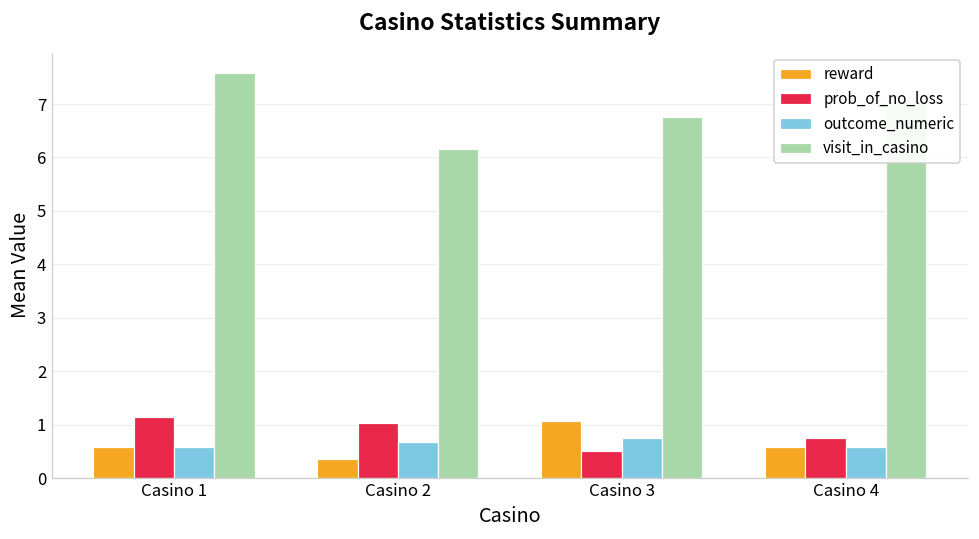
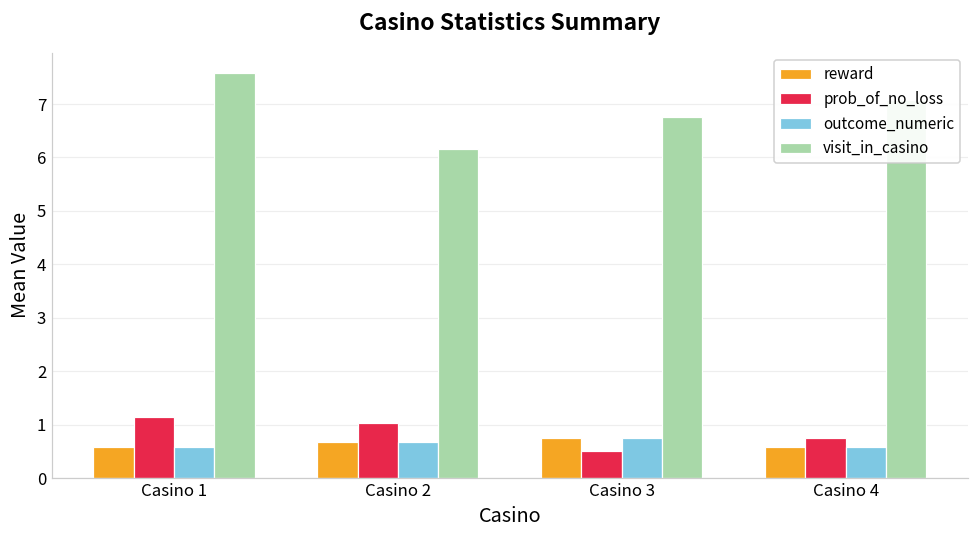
reward, Casino 2: 0.4 -> 0.7
reward, Casino 3: 1.1 -> 0.8
